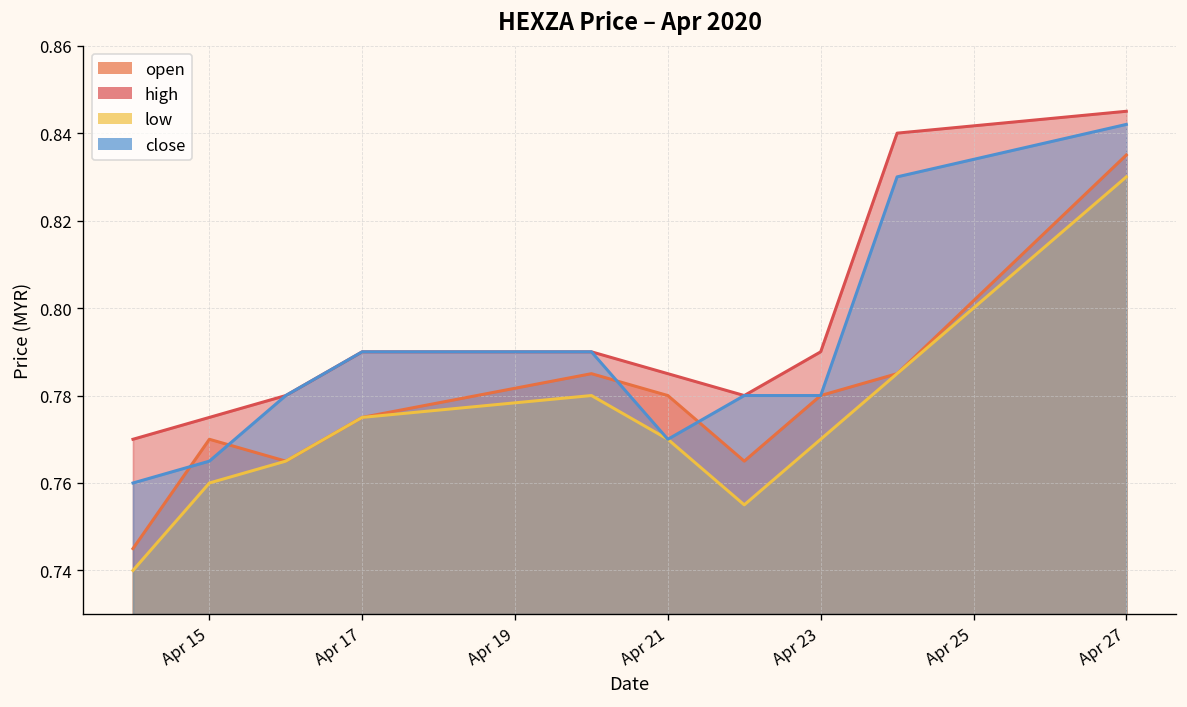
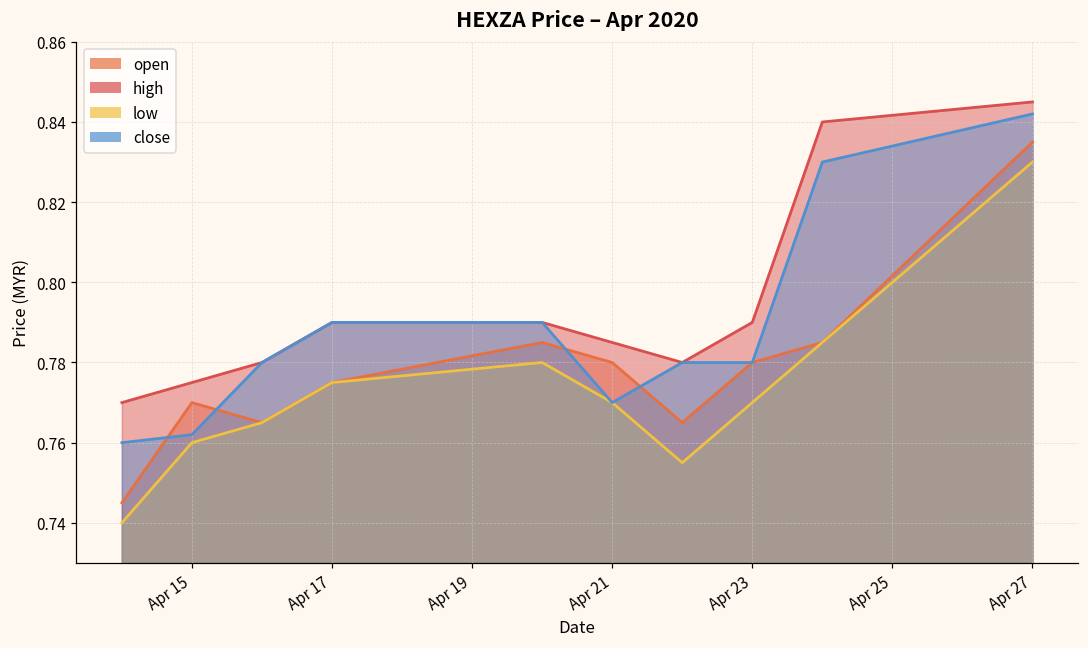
close, Apr 15: 0.765 -> 0.762
